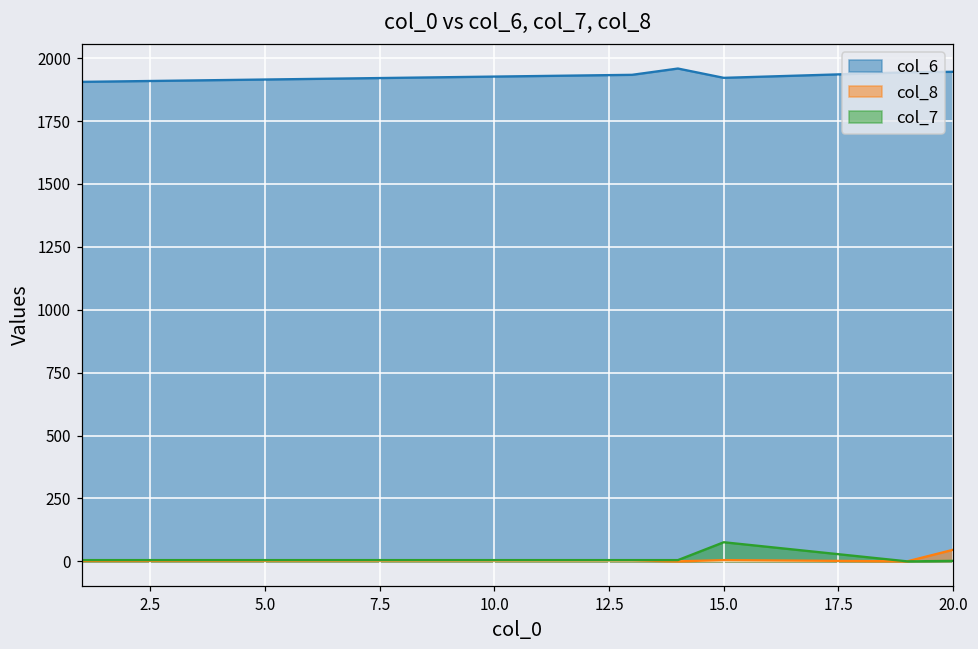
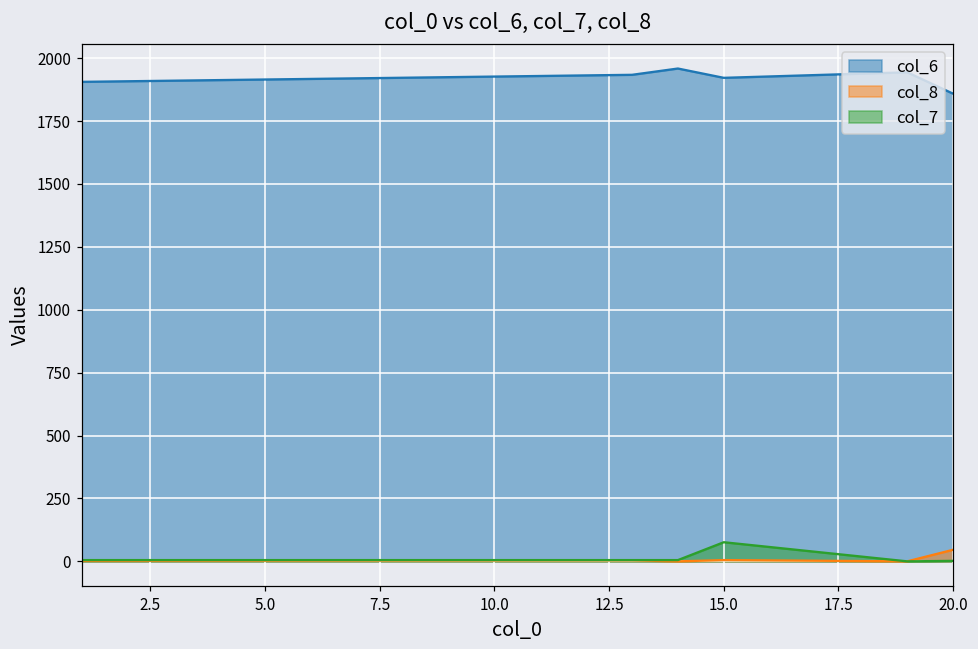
col_6, 20.0: 1950 -> 1860
